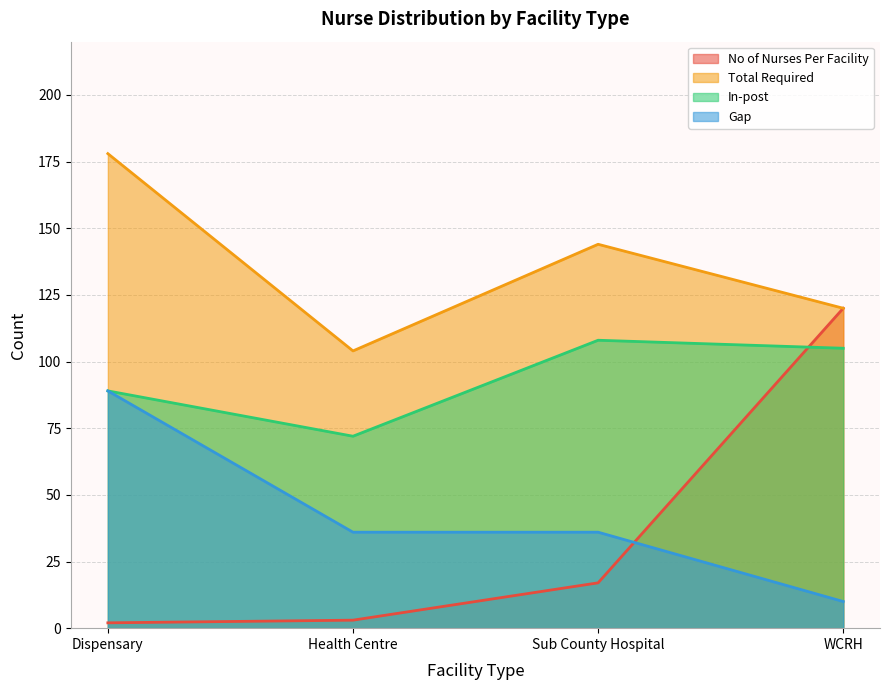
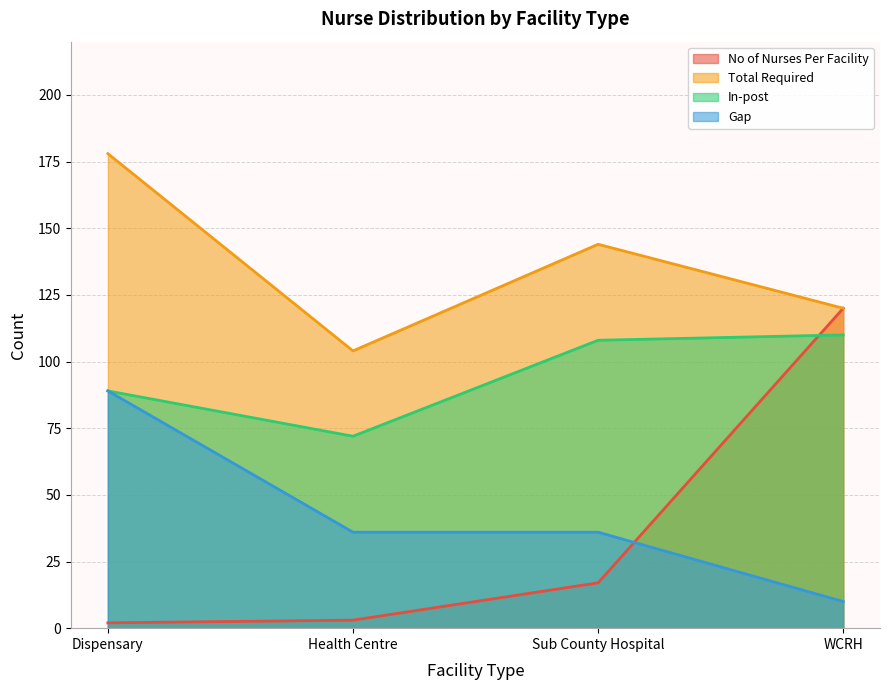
In-post, WCRH: 105 -> 110
